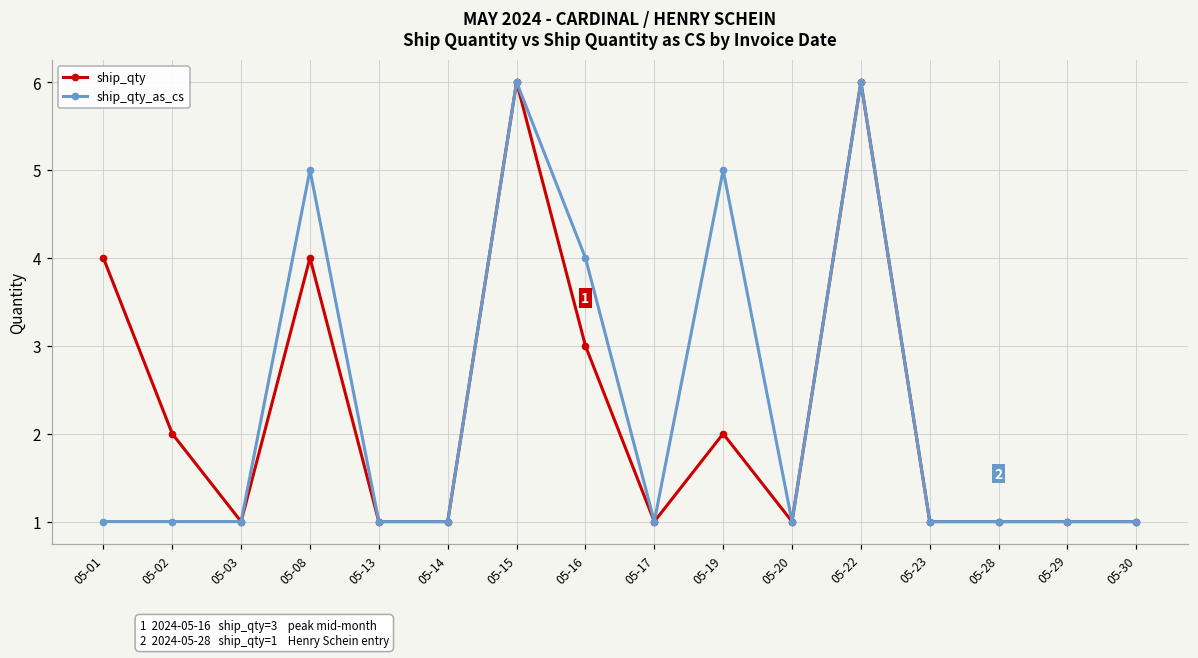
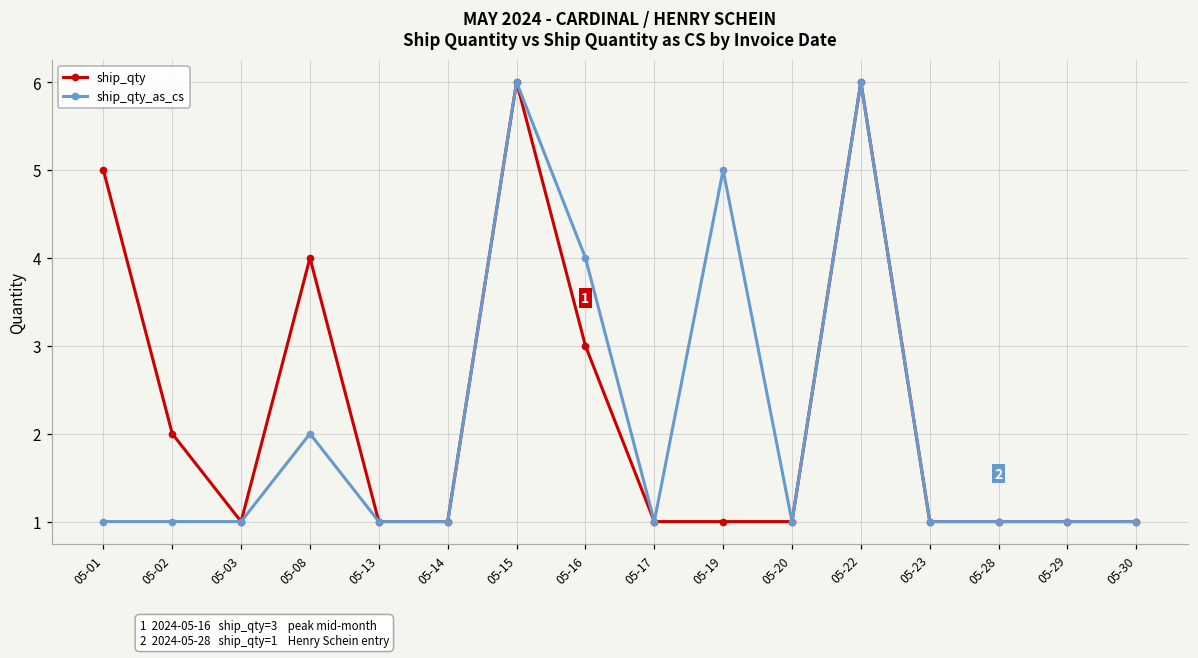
ship_qty, 05-01: 4 -> 5
ship_qty_as_cs, 05-08: 5 -> 2
ship_qty, 05-19: 2 -> 1
